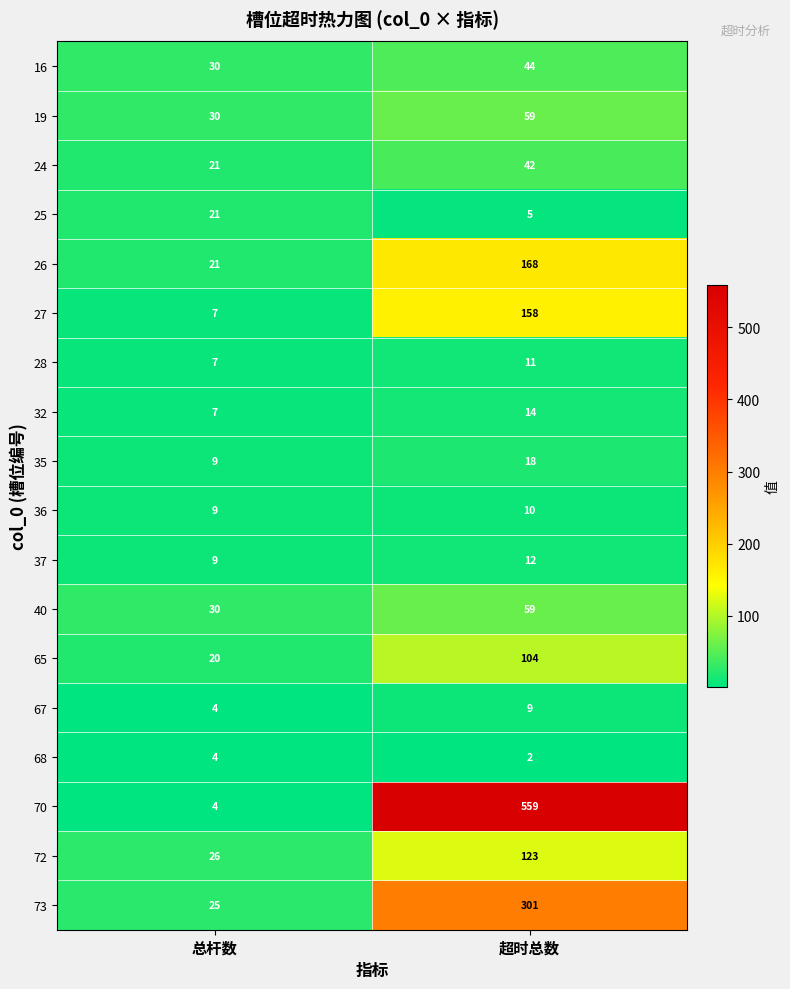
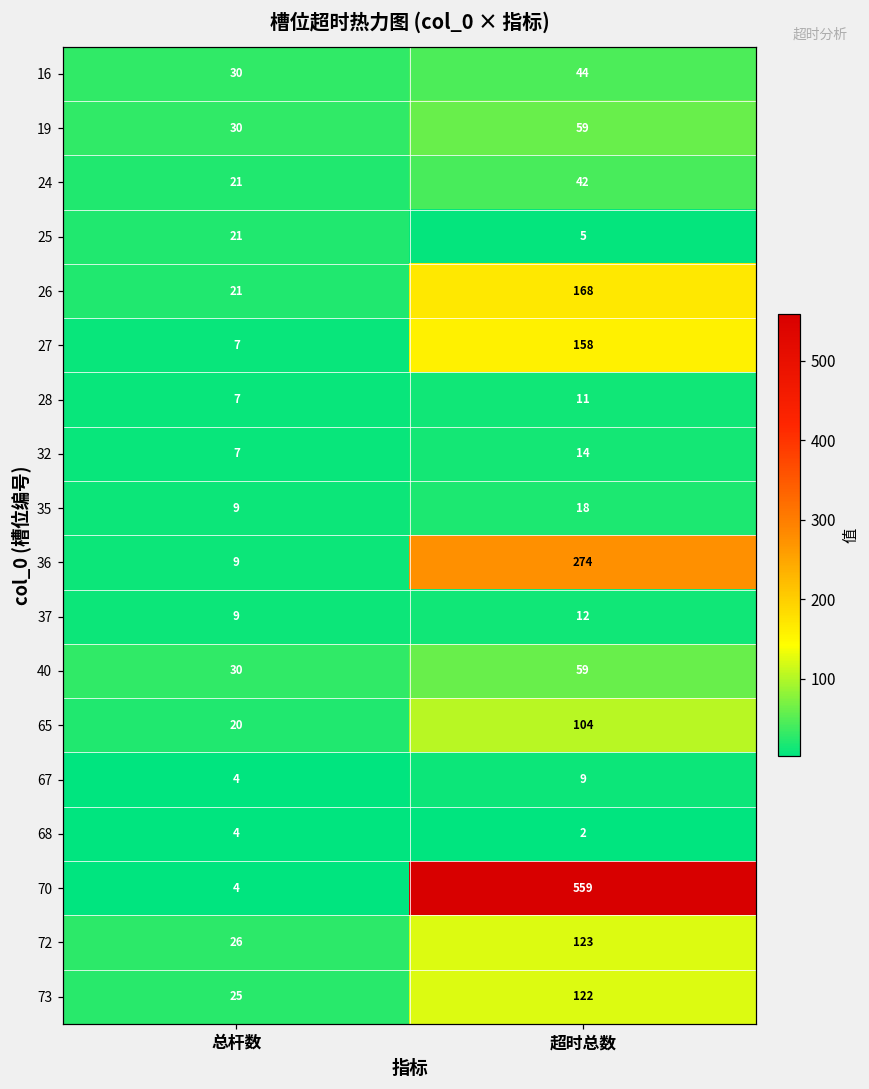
36, 超时总数: 10 -> 274
73, 超时总数: 301 -> 122
